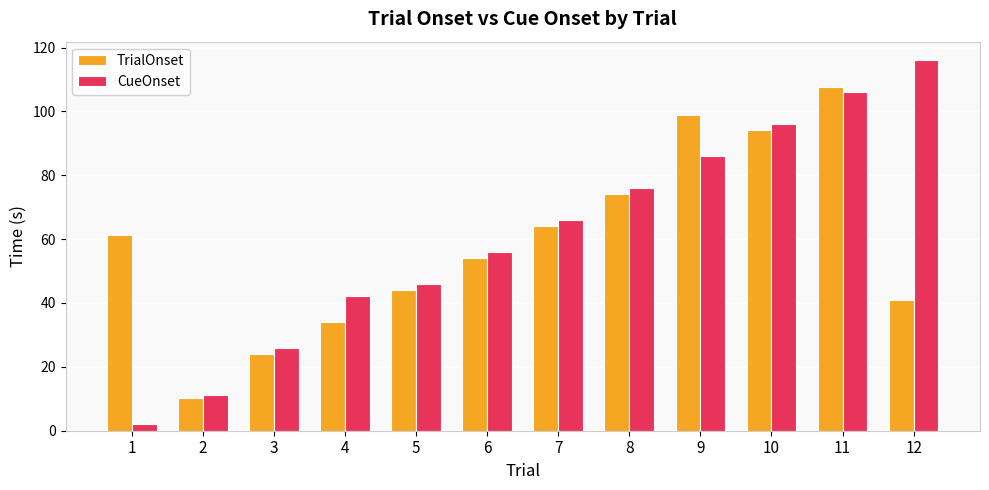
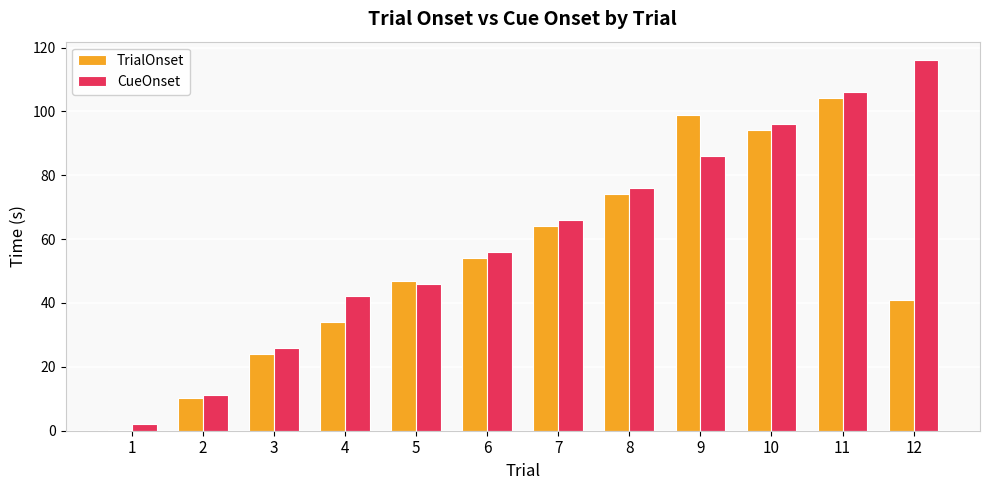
TrialOnset, 1: 61 -> 0
TrialOnset, 5: 44 -> 47
TrialOnset, 11: 108 -> 104
